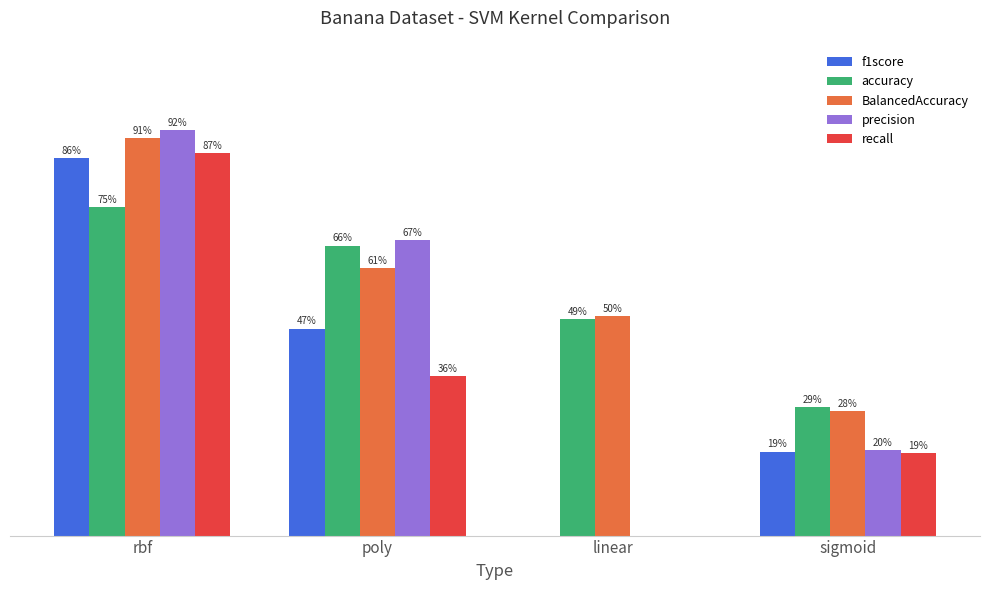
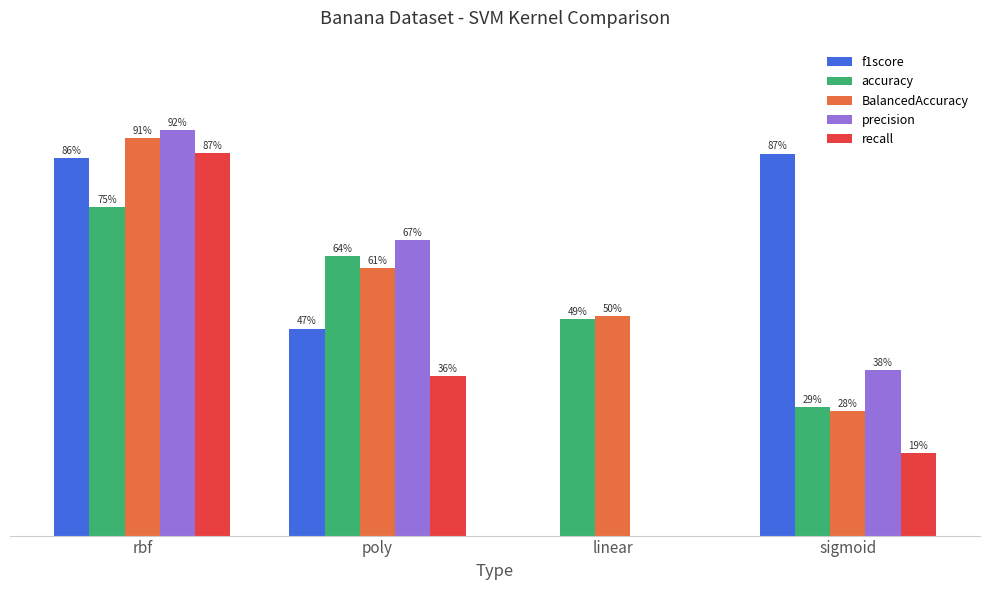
accuracy, poly: 66% -> 64%
f1score, sigmoid: 19% -> 87%
precision, sigmoid: 20% -> 38%
